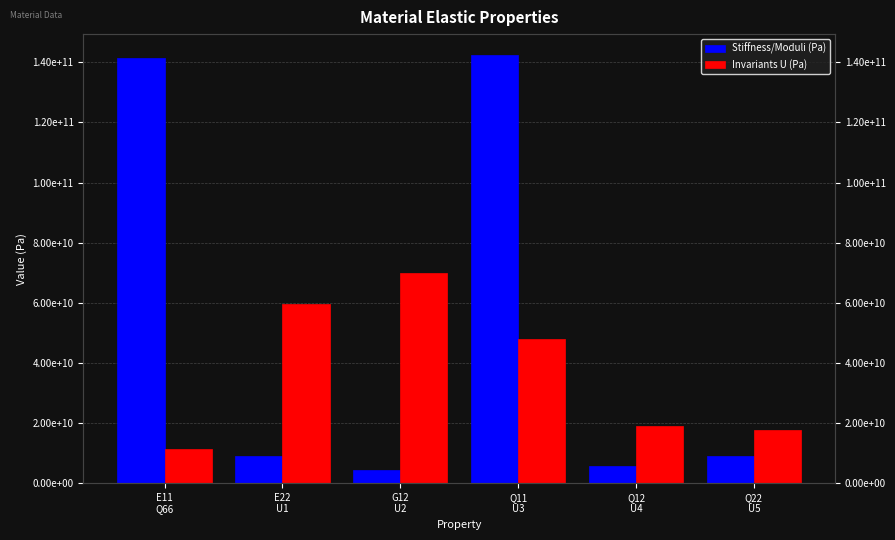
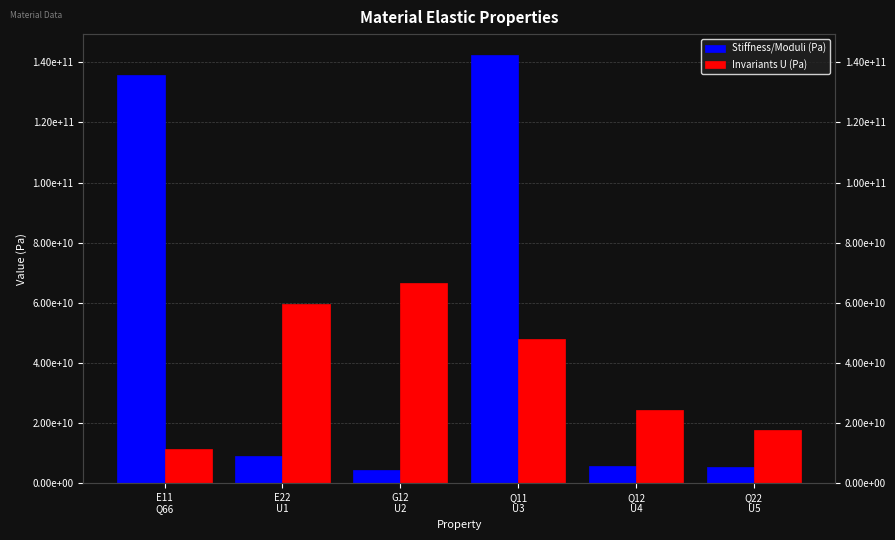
Stiffness/Moduli (Pa), E11 Q66: 141000000000 -> 136000000000
Invariants U (Pa), G12 U2: 70000000000 -> 67000000000
Invariants U (Pa), Q12 U4: 19000000000 -> 24000000000
Stiffness/Moduli (Pa), Q22 U5: 9000000000 -> 5000000000
